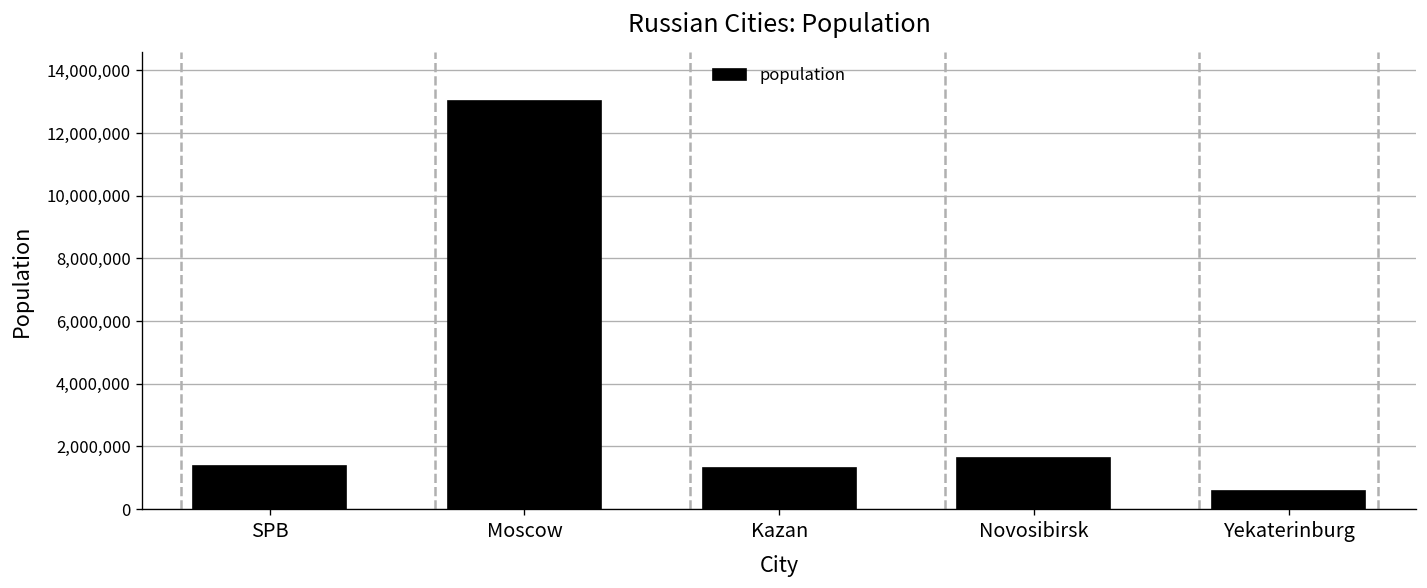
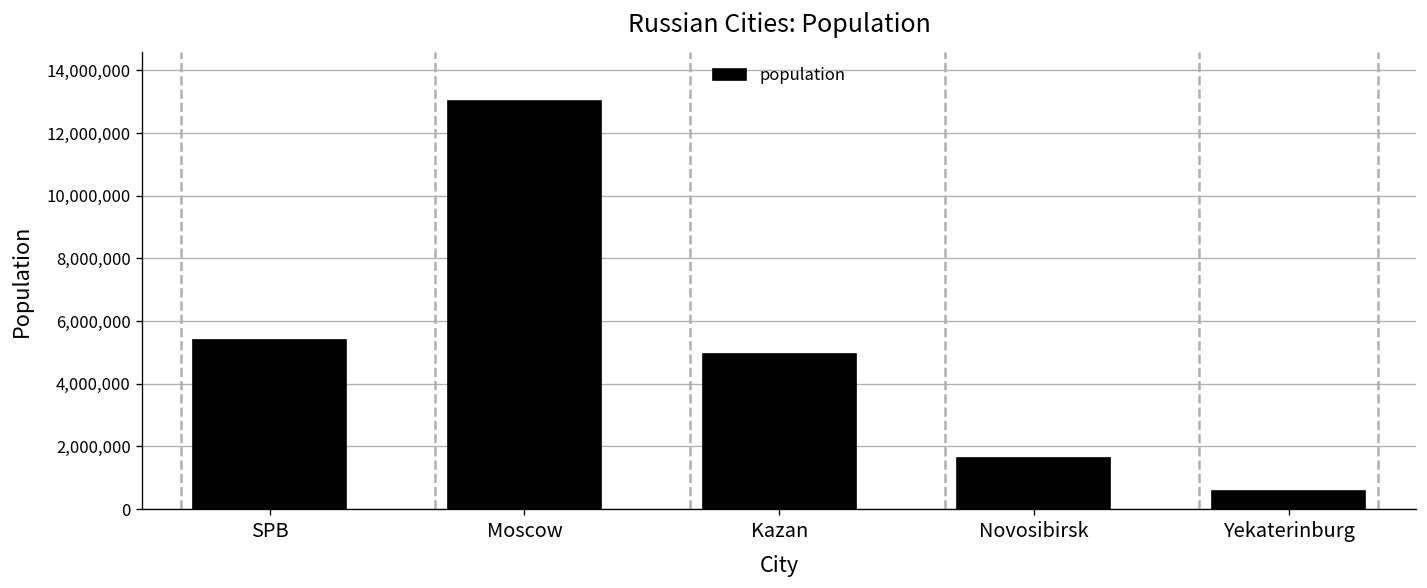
SPB: 1,400,000 -> 5,400,000
Kazan: 1,300,000 -> 4,900,000
